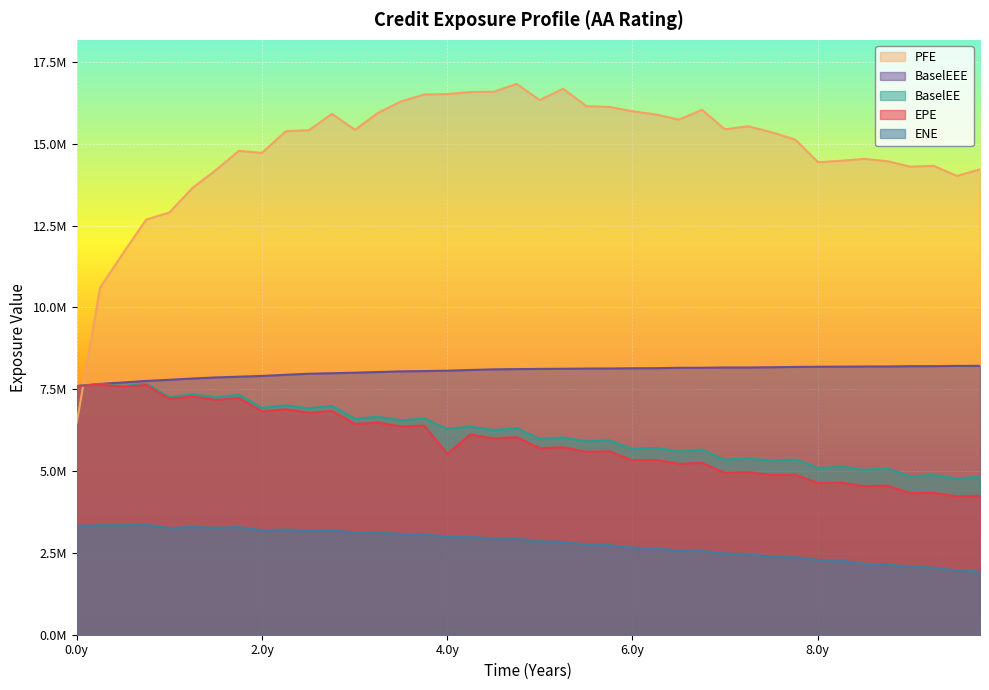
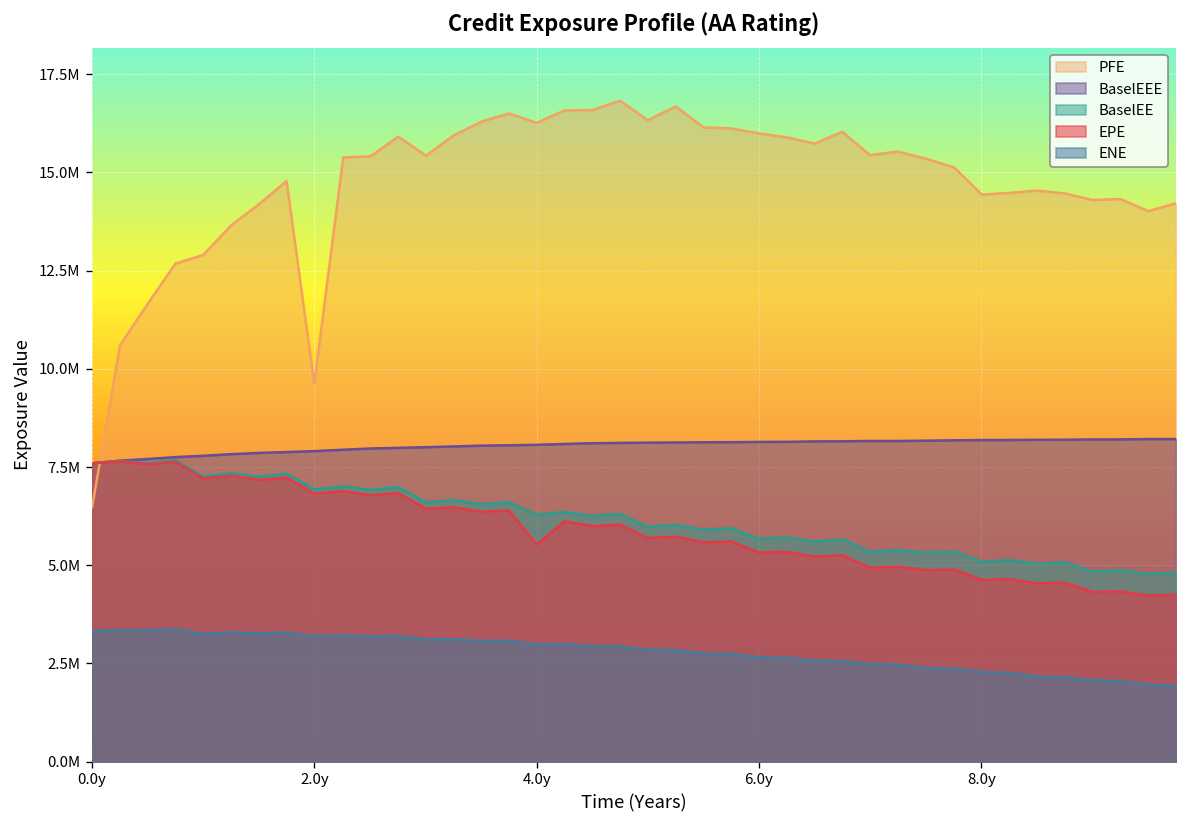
PFE, 2.0y: 14700000 -> 9600000
PFE, 4.0y: 16500000 -> 16300000
